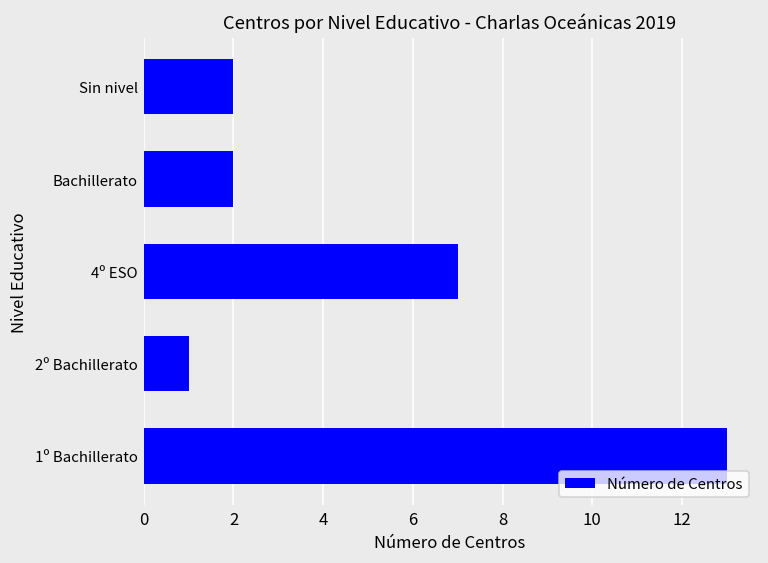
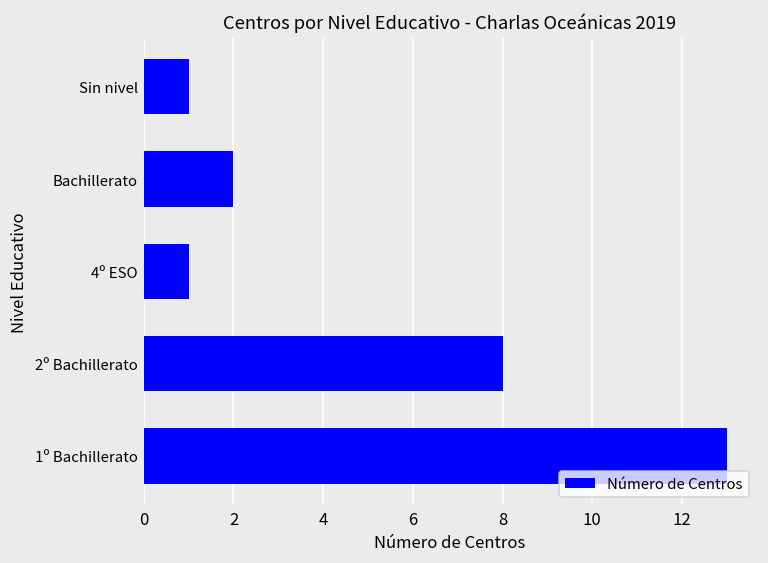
Sin nivel: 2 -> 1
4º ESO: 7 -> 1
2º Bachillerato: 1 -> 8
